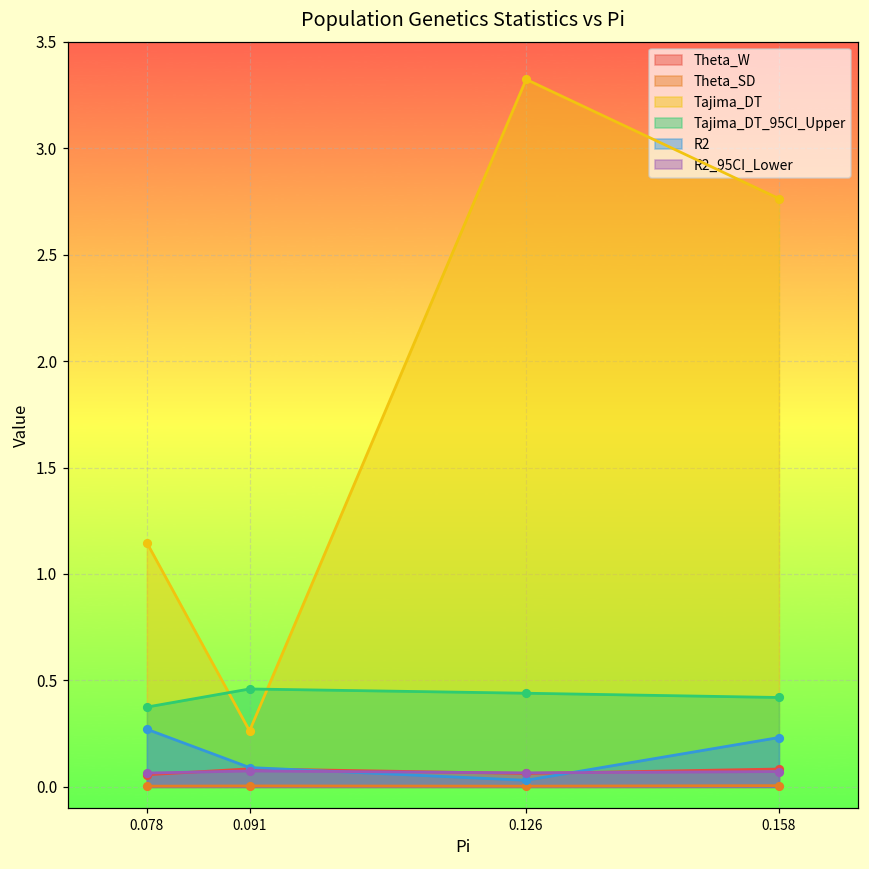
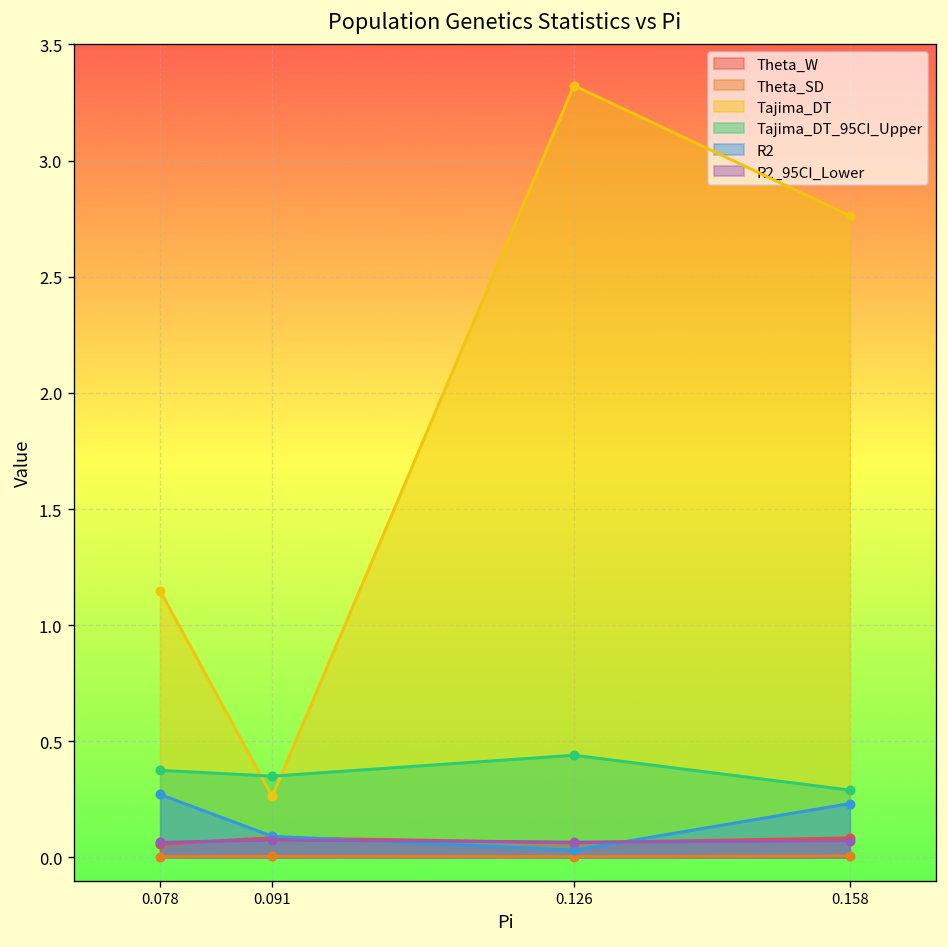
Tajima_DT_95CI_Upper, 0.091: 0.46 -> 0.35
Tajima_DT_95CI_Upper, 0.158: 0.42 -> 0.29
